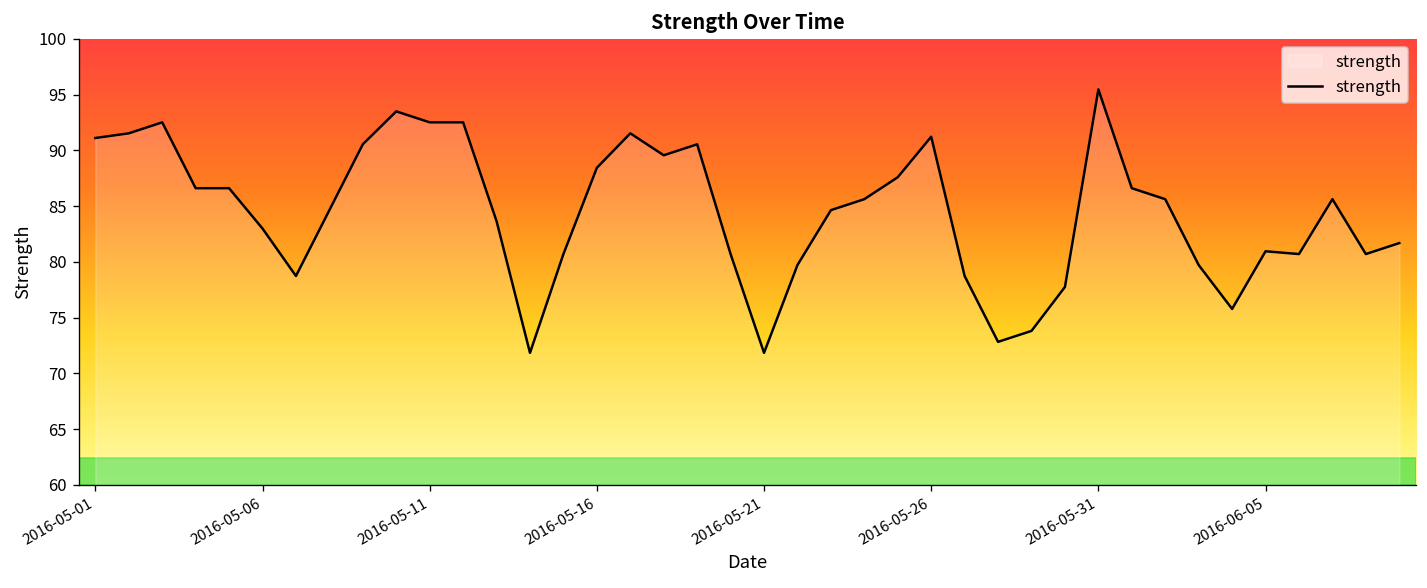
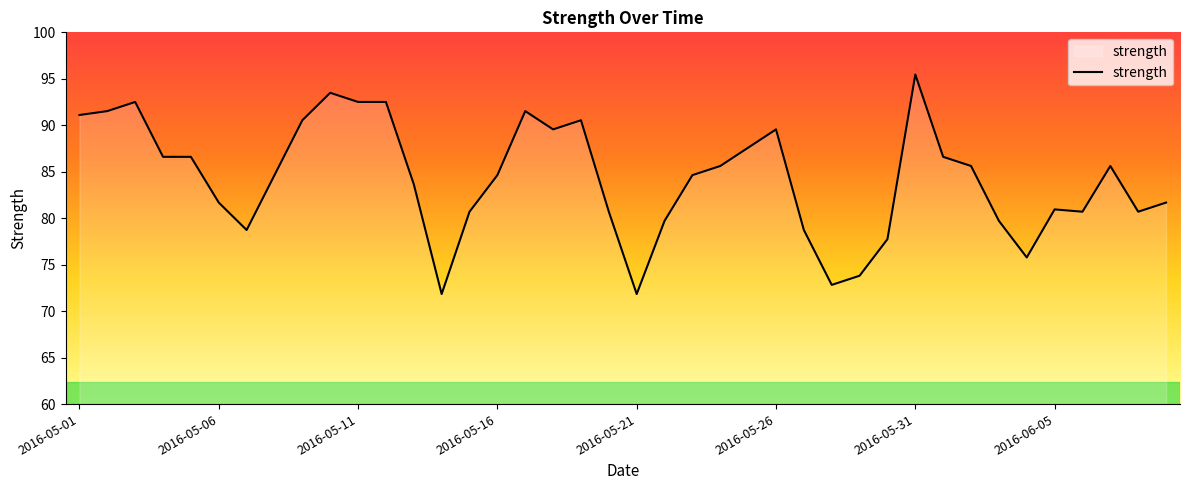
2016-05-06: 83 -> 82
2016-05-16: 88 -> 85
2016-05-26: 91 -> 90
